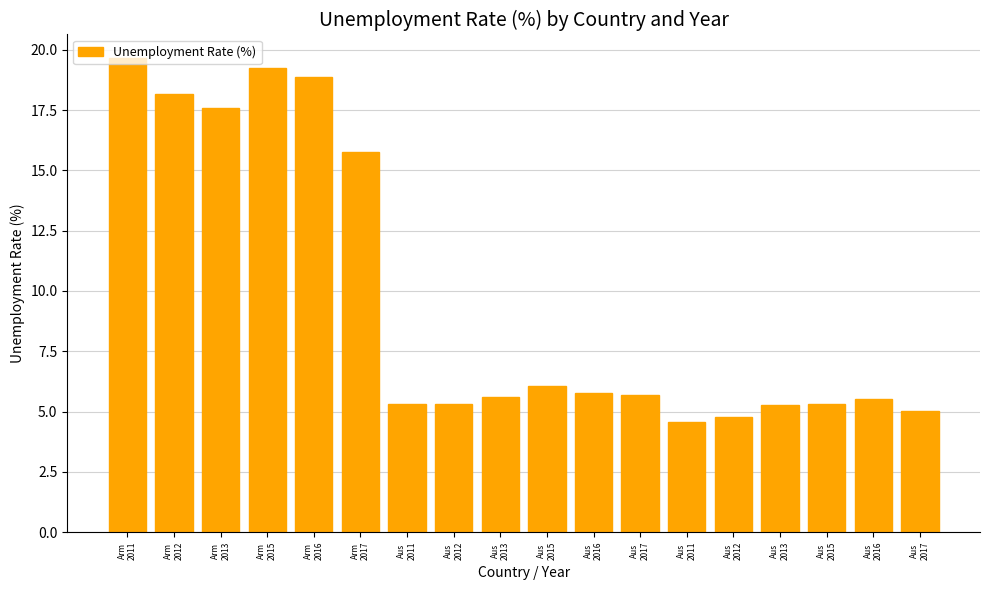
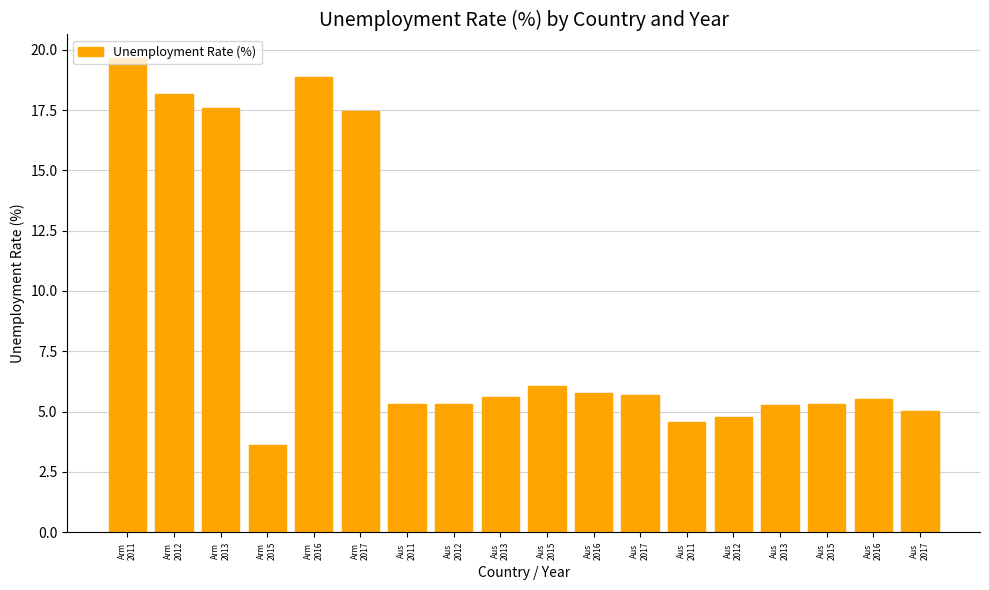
Arm 2015: 19.3 -> 3.6
Arm 2017: 15.8 -> 17.5
